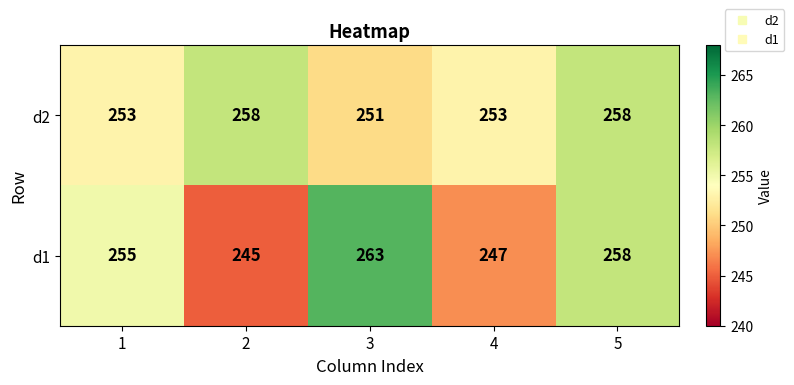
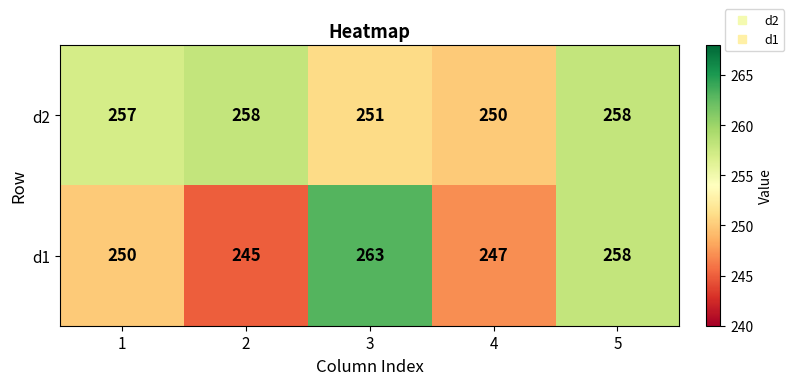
d2, 1: 253 -> 257
d2, 4: 253 -> 250
d1, 1: 255 -> 250
